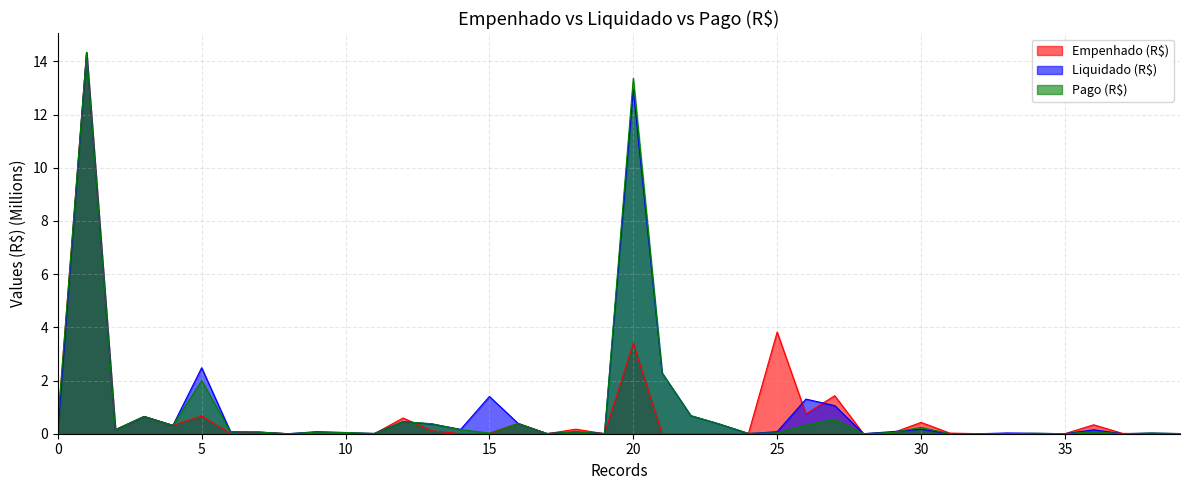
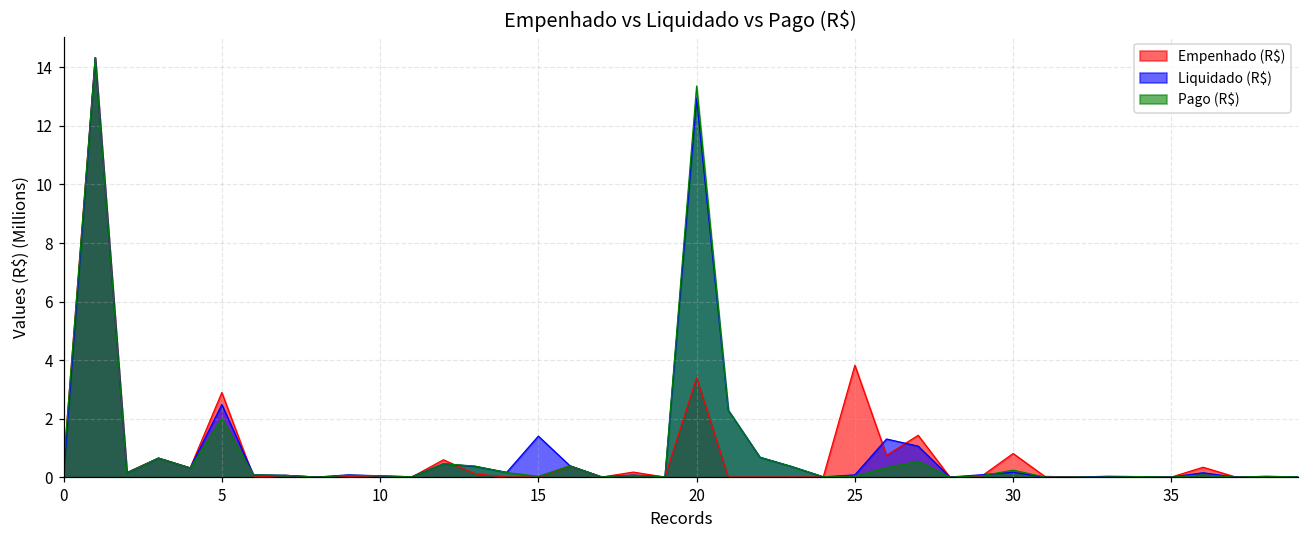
Empenhado (R$), 5: 0.7 -> 2.9
Empenhado (R$), 30: 0.4 -> 0.8
